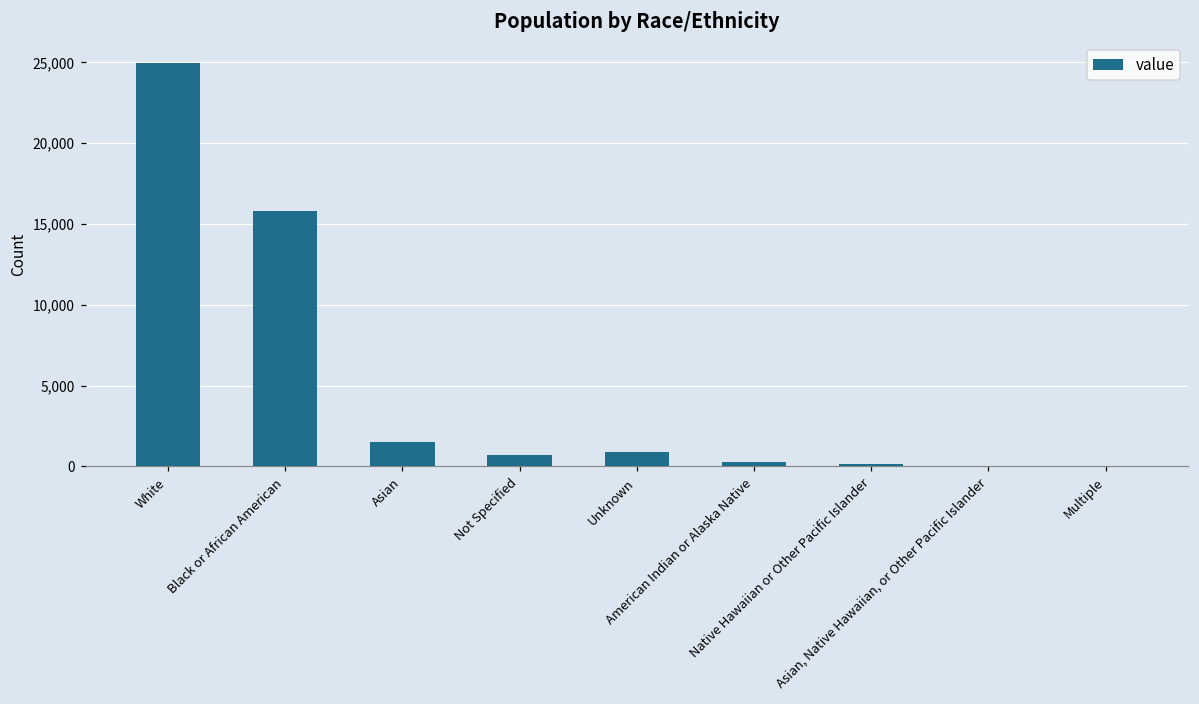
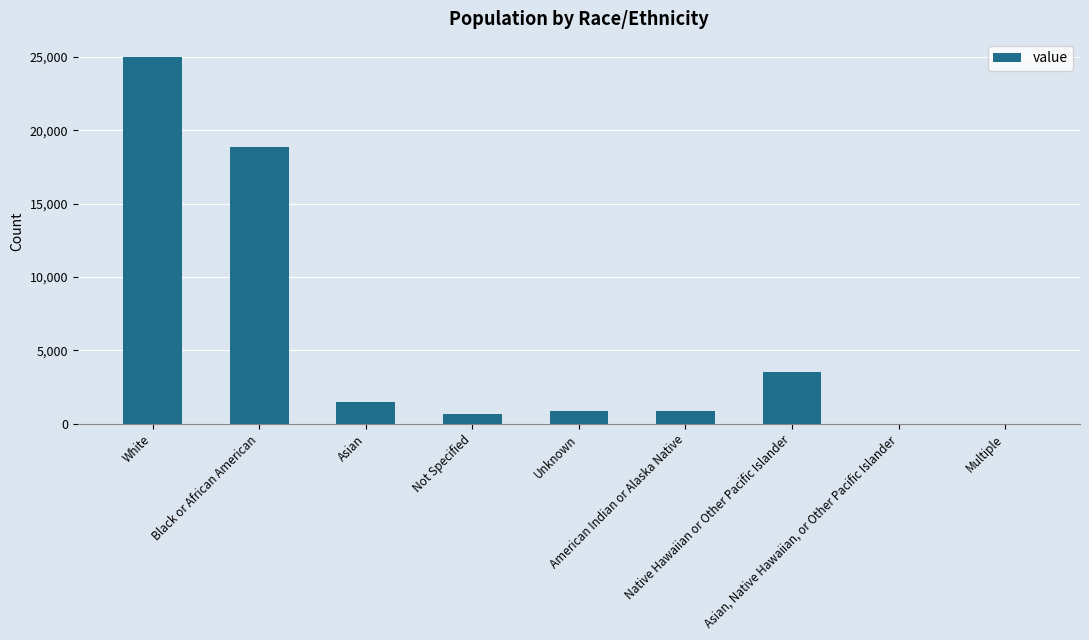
Black or African American: 15,800 -> 18,900
American Indian or Alaska Native: 300 -> 900
Native Hawaiian or Other Pacific Islander: 100 -> 3,500
